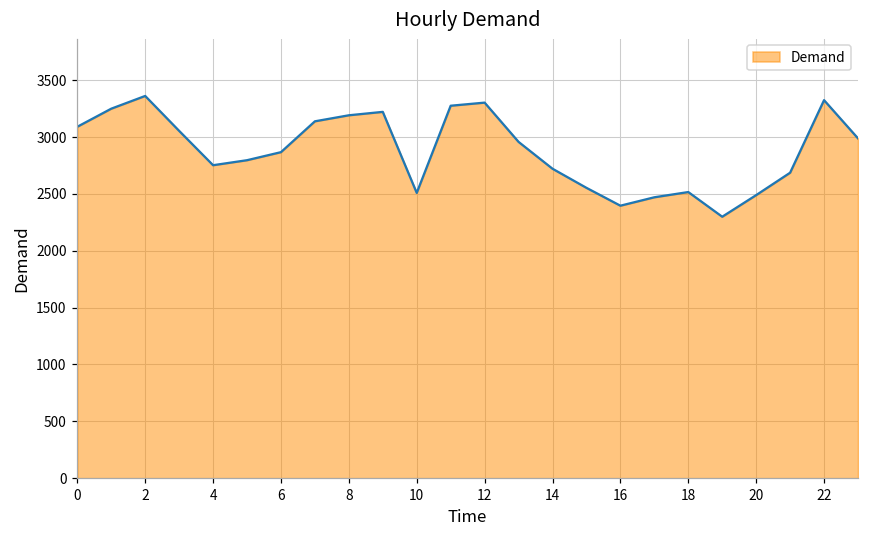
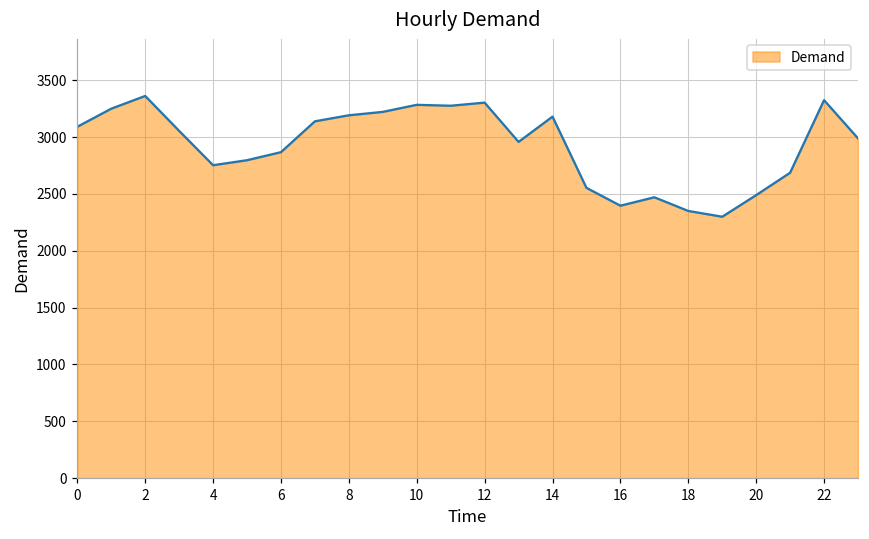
10: 2510 -> 3280
14: 2720 -> 3180
18: 2520 -> 2350
